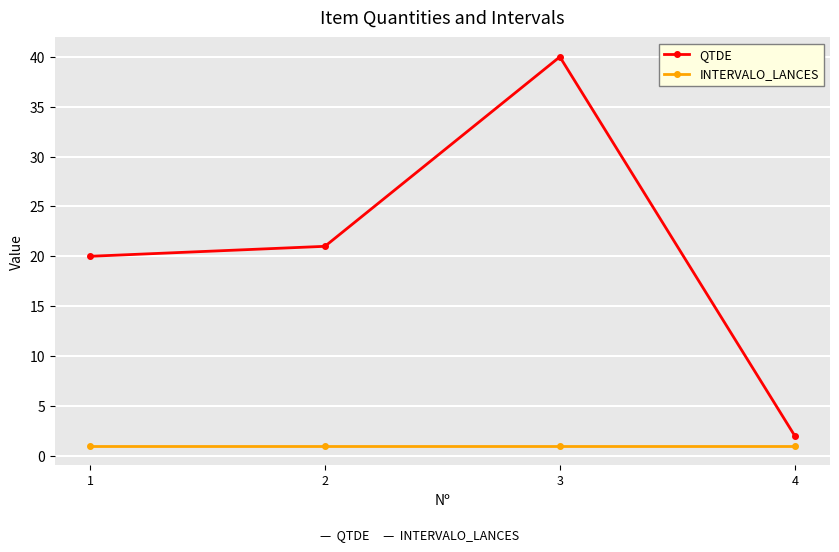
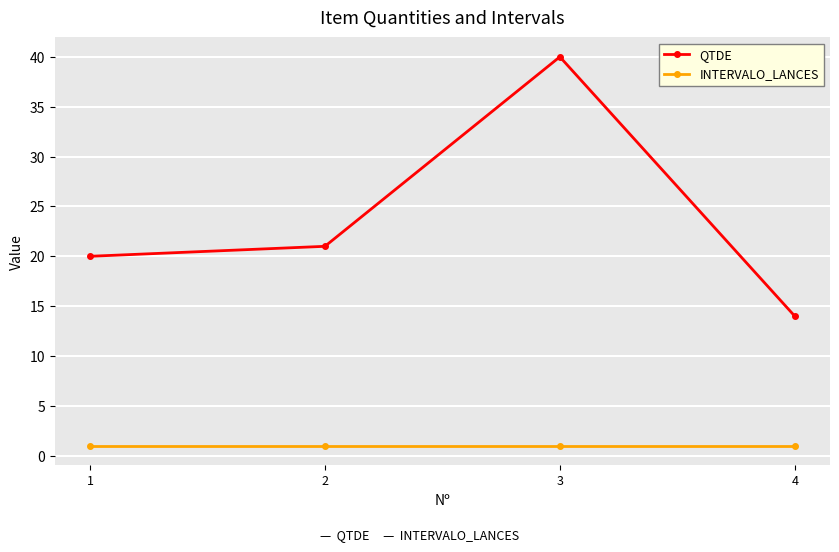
QTDE, 4: 2 -> 14
